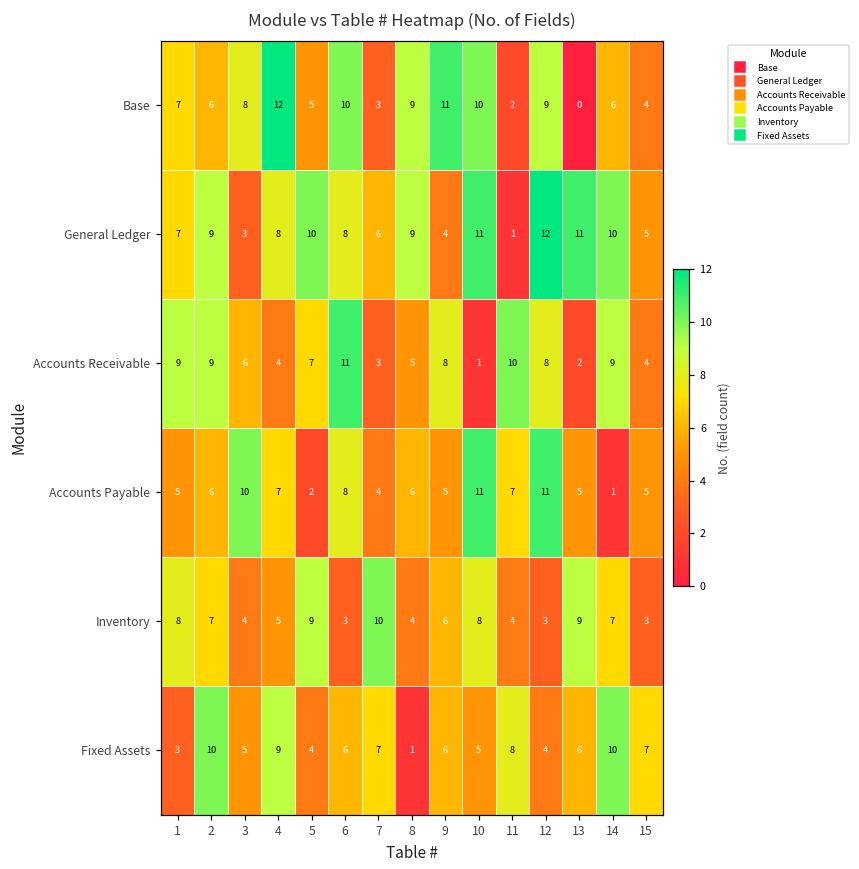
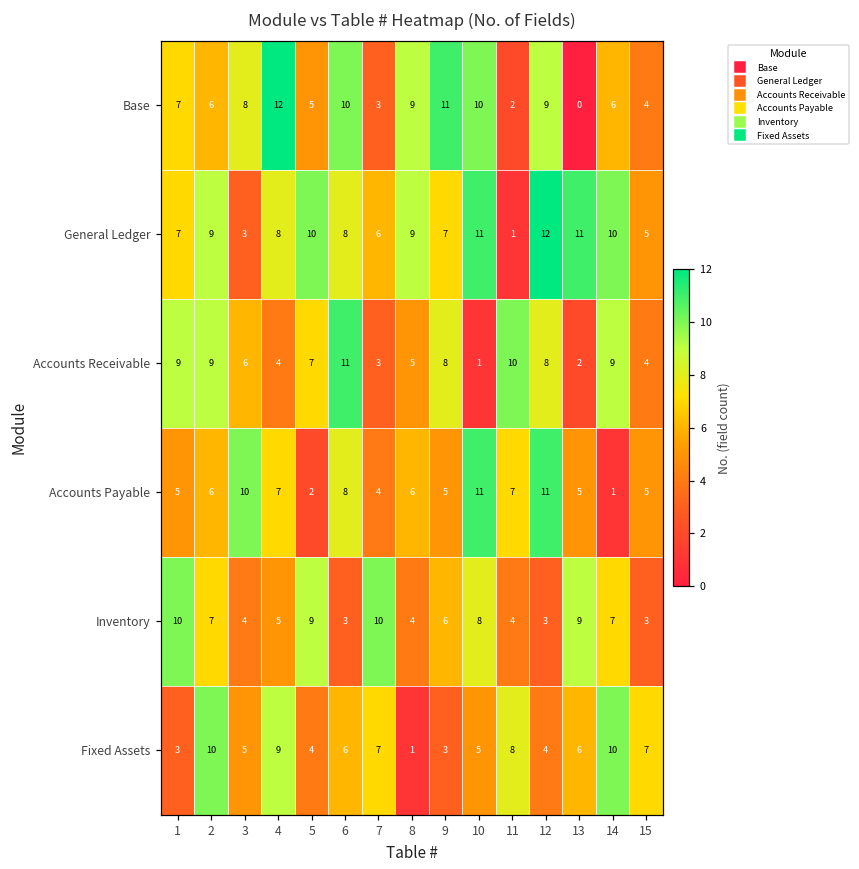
General Ledger, 9: 4 -> 7
Inventory, 1: 8 -> 10
Fixed Assets, 9: 6 -> 3
